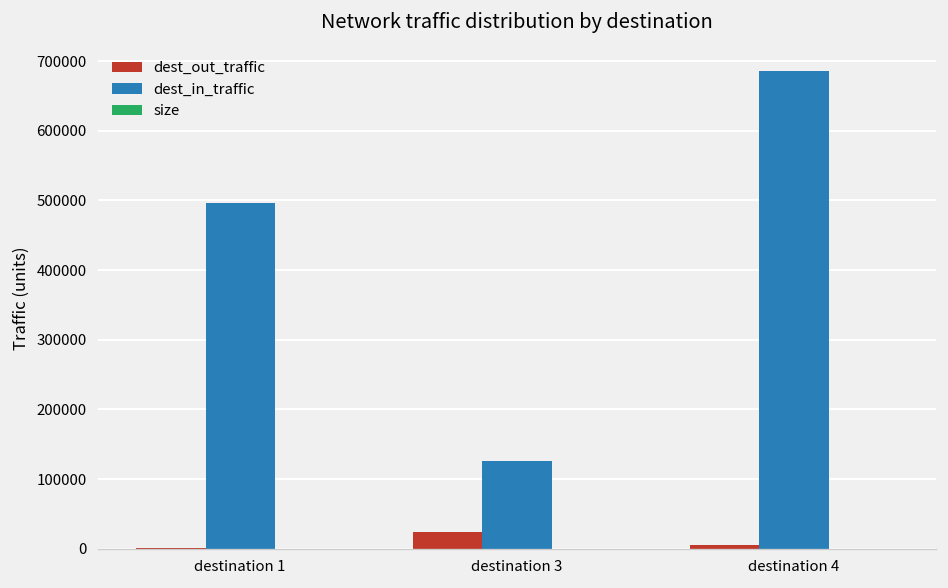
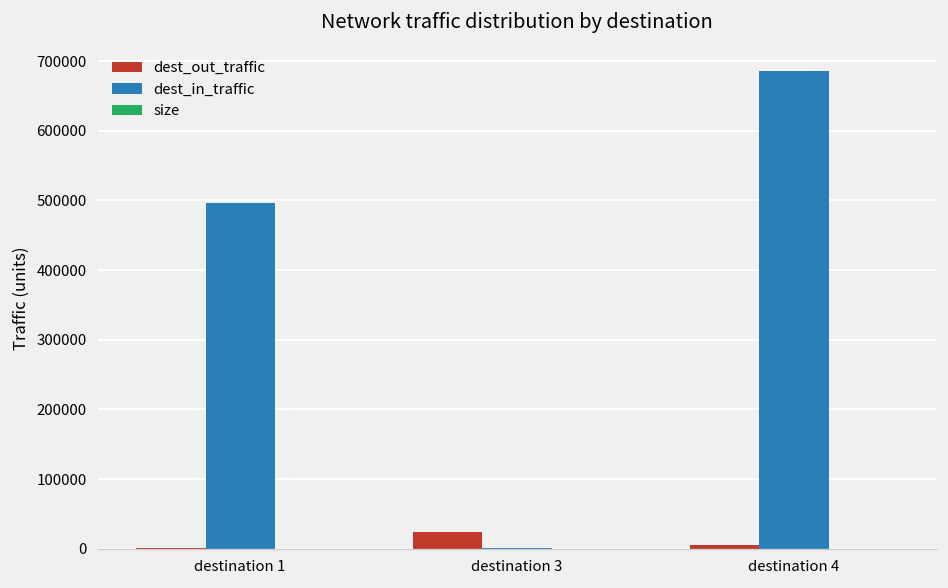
dest_in_traffic, destination 3: 130000 -> 0
